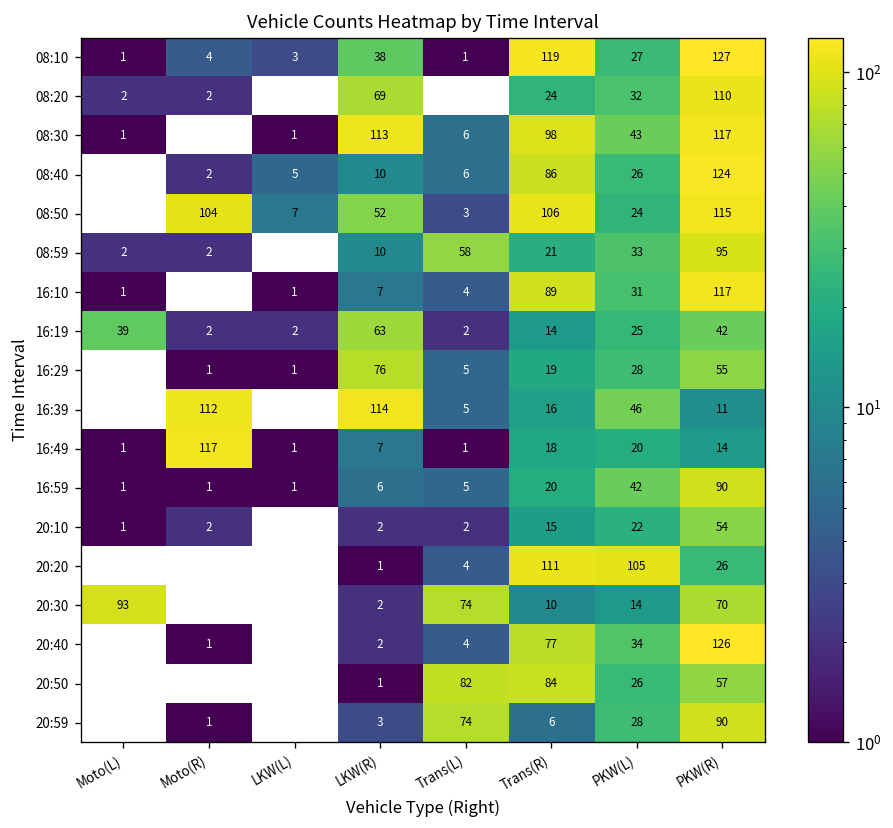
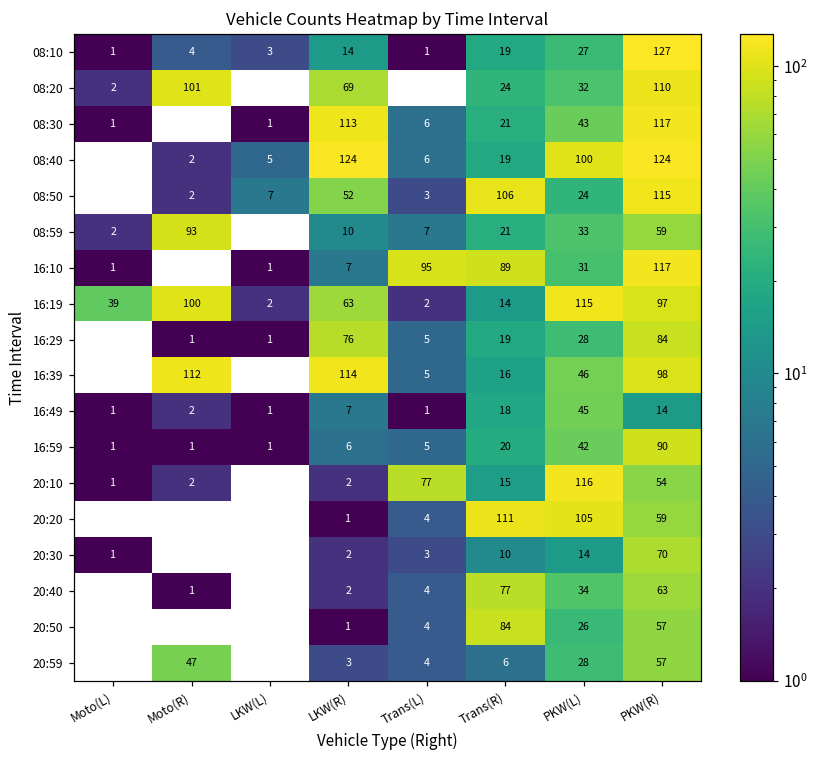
08:10, LKW(R): 38 -> 14
08:10, Trans(R): 119 -> 19
08:20, Moto(R): 2 -> 101
08:30, Trans(R): 98 -> 21
08:40, LKW(R): 10 -> 124
08:40, Trans(R): 86 -> 19
08:40, PKW(L): 26 -> 100
08:50, Moto(R): 104 -> 2
08:59, Moto(R): 2 -> 93
08:59, Trans(L): 58 -> 7
08:59, PKW(R): 95 -> 59
16:10, Trans(L): 4 -> 95
16:19, Moto(R): 2 -> 100
16:19, PKW(L): 25 -> 115
16:19, PKW(R): 42 -> 97
16:29, PKW(R): 55 -> 84
16:39, PKW(R): 11 -> 98
16:49, Moto(R): 117 -> 2
16:49, PKW(L): 20 -> 45
20:10, Trans(L): 2 -> 77
20:10, PKW(L): 22 -> 116
20:20, PKW(R): 26 -> 59
20:30, Moto(L): 93 -> 1
20:30, Trans(L): 74 -> 3
20:40, PKW(R): 126 -> 63
20:50, Trans(L): 82 -> 4
20:59, Moto(R): 1 -> 47
20:59, Trans(L): 74 -> 4
20:59, PKW(R): 90 -> 57
